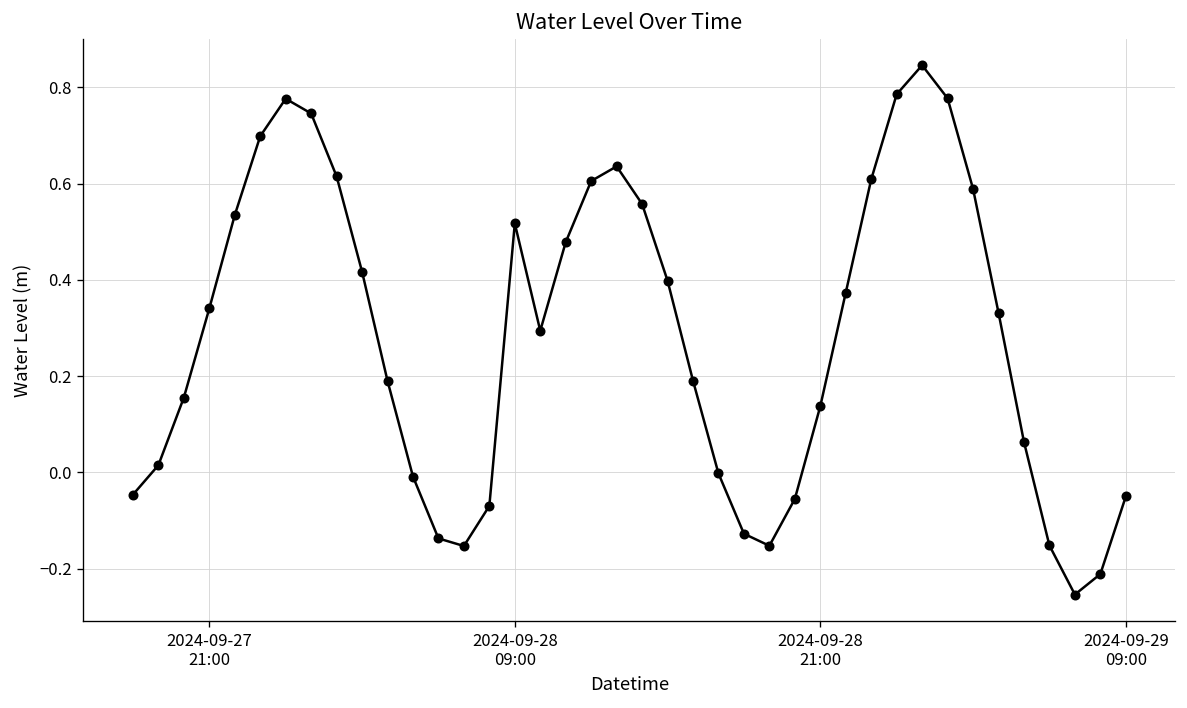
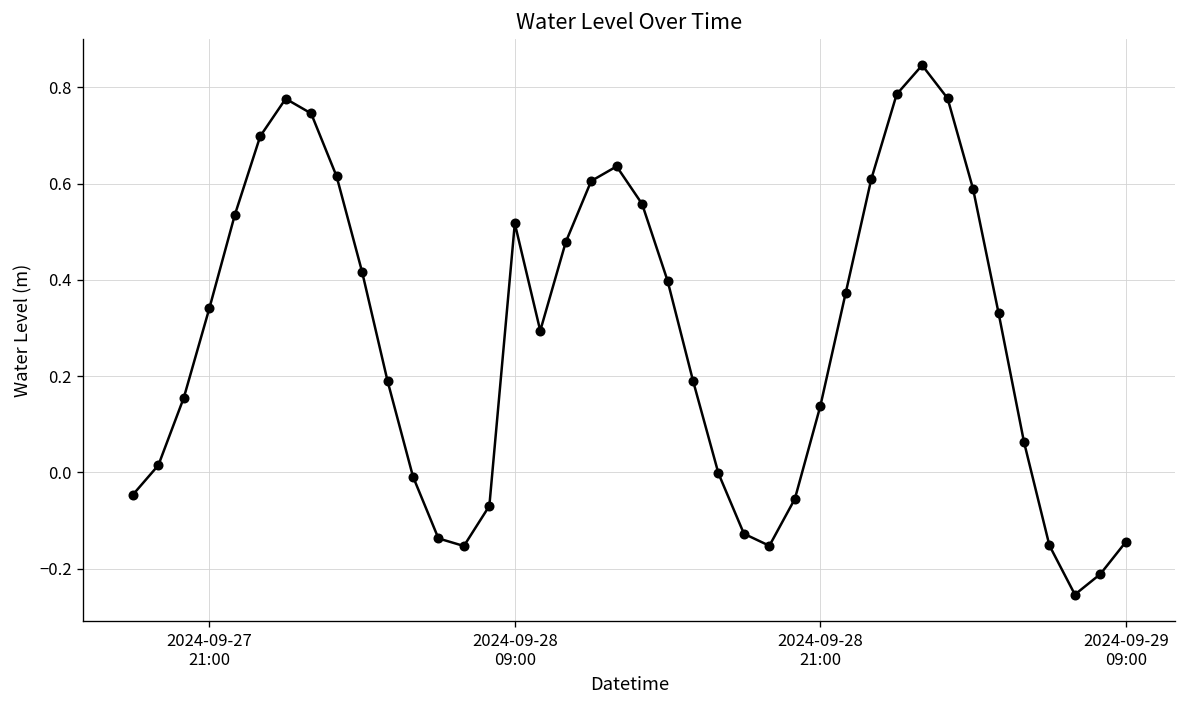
2024-09-29 09:00: -0.05 -> -0.14
